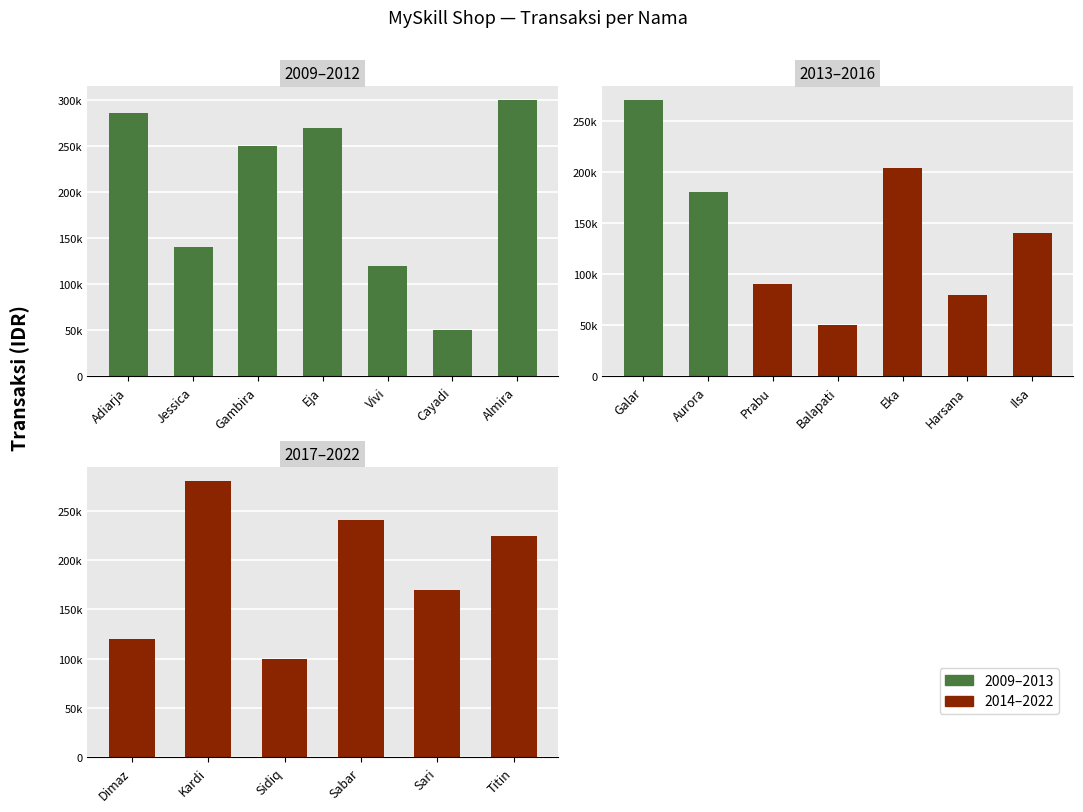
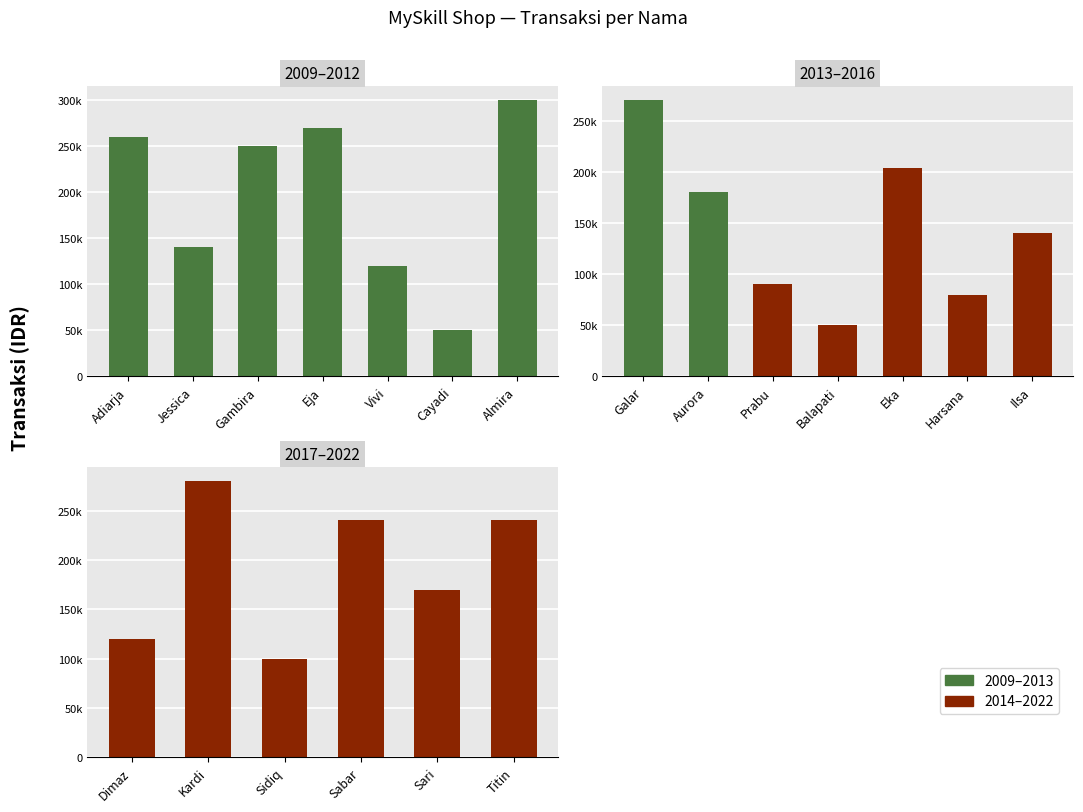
2009–2012, Adiarja: 290000 -> 260000
2017–2022, Titin: 220000 -> 240000
